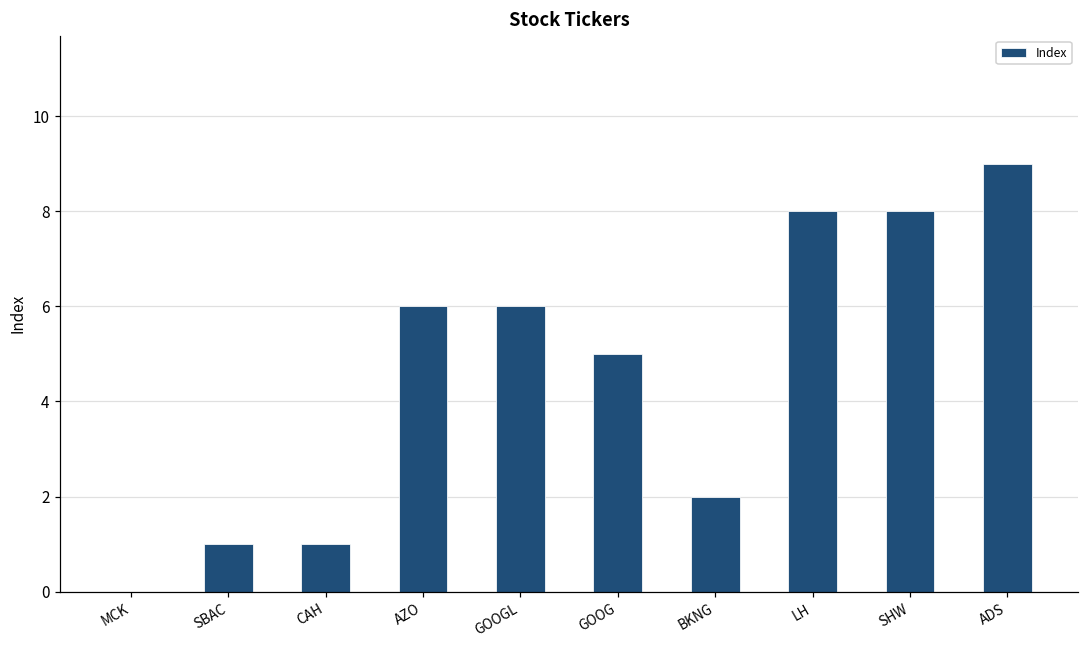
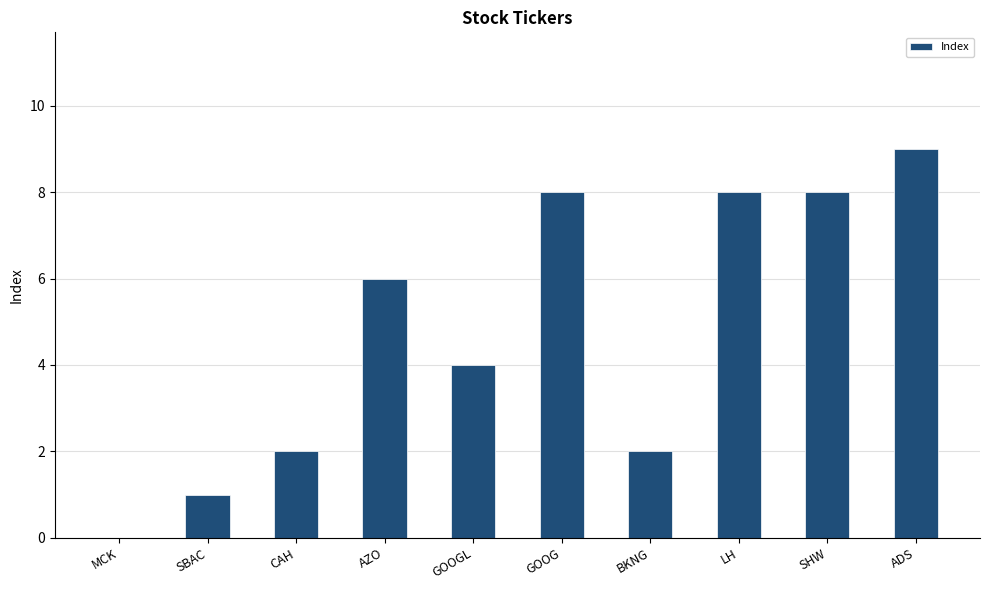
CAH: 1 -> 2
GOOGL: 6 -> 4
GOOG: 5 -> 8
